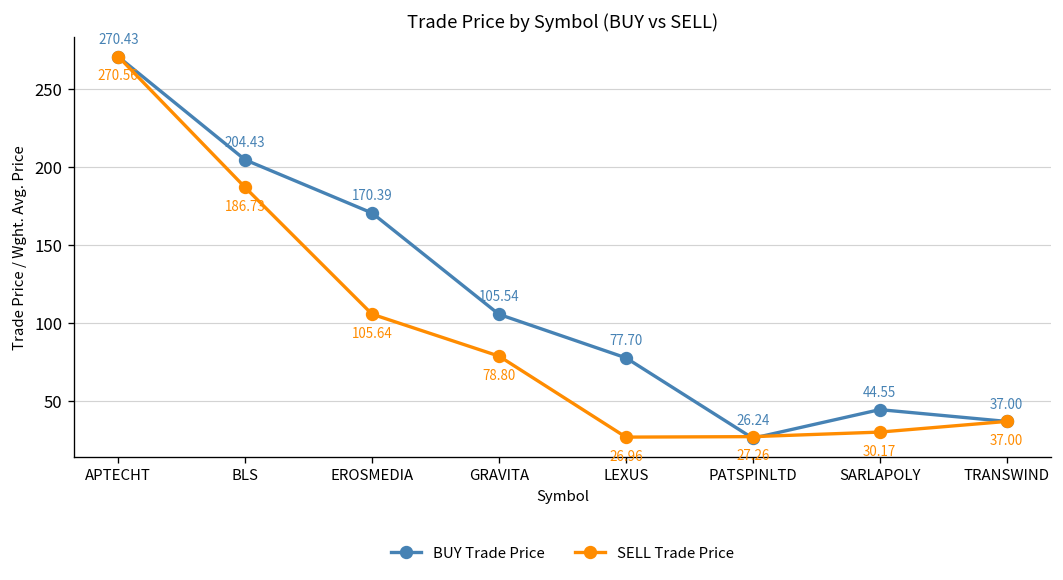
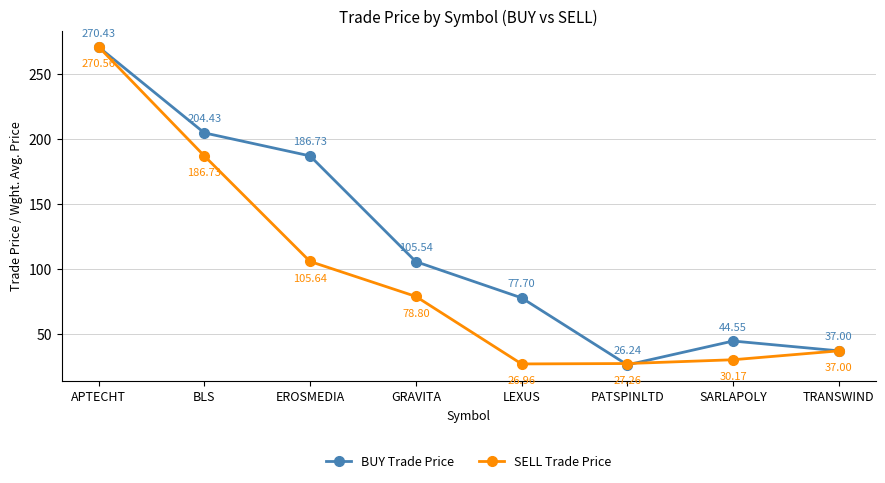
BUY Trade Price, EROSMEDIA: 170.39 -> 186.73
